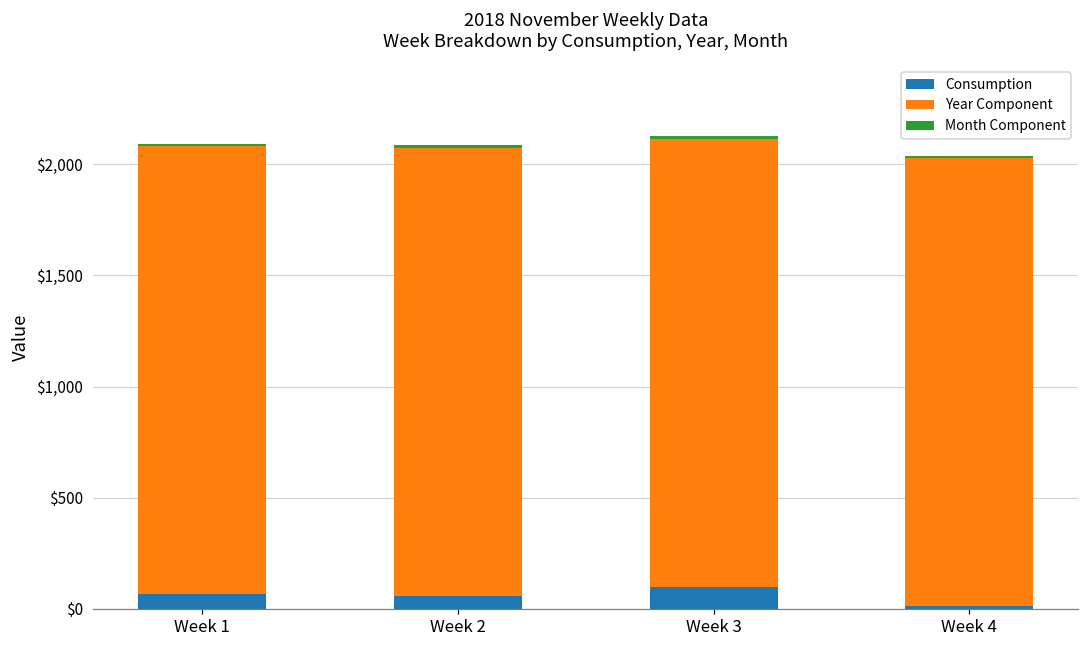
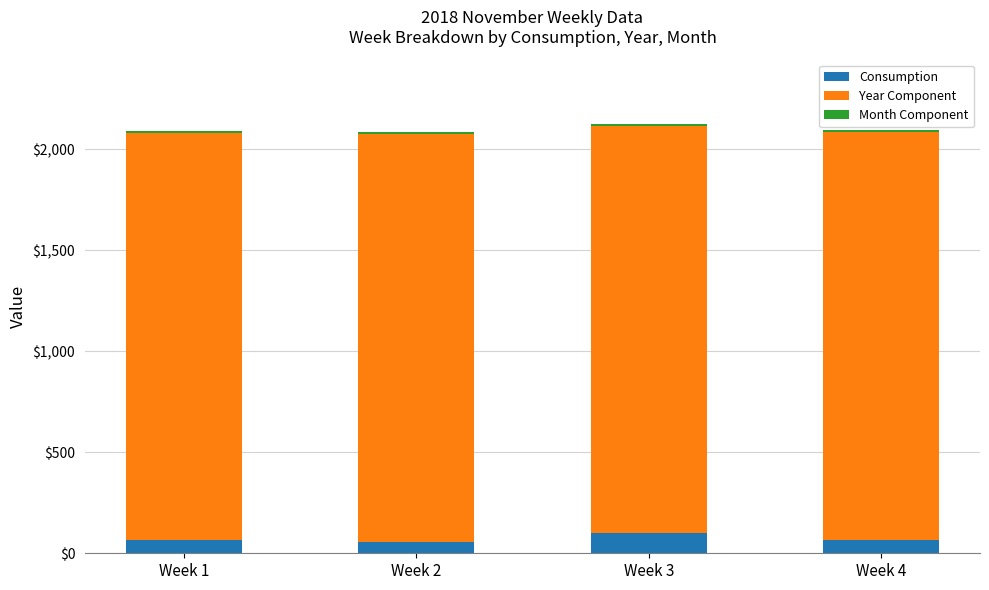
Consumption, Week 4: $10 -> $70
